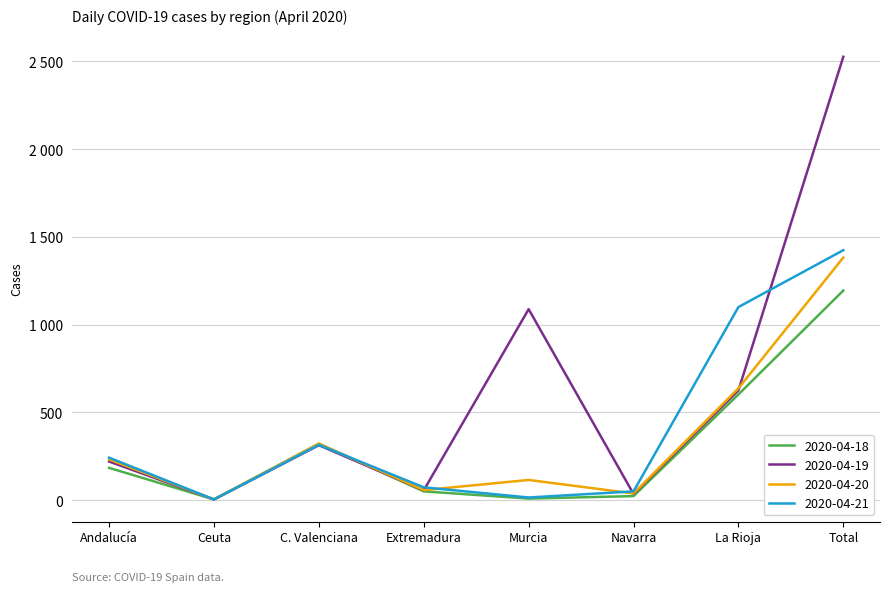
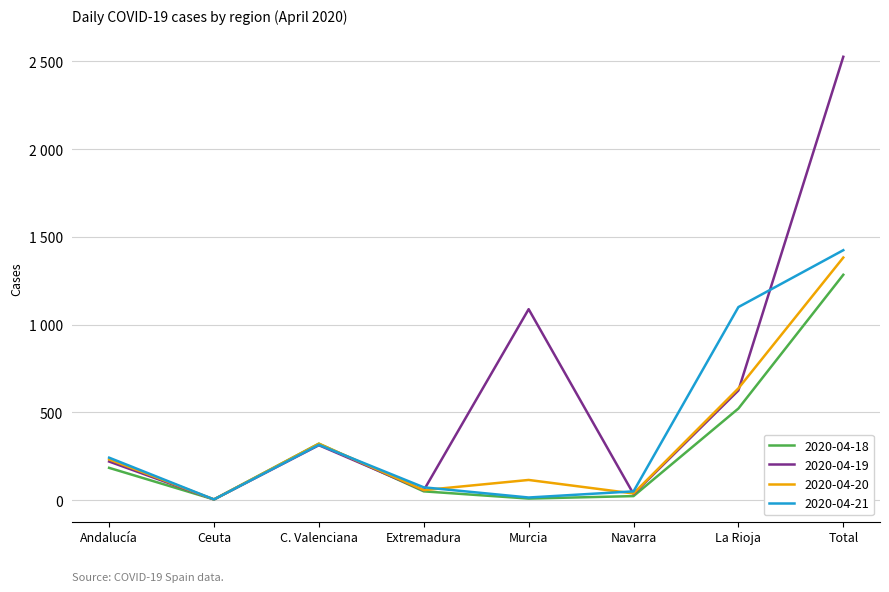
2020-04-18, La Rioja: 600 -> 520
2020-04-18, Total: 1190 -> 1280
